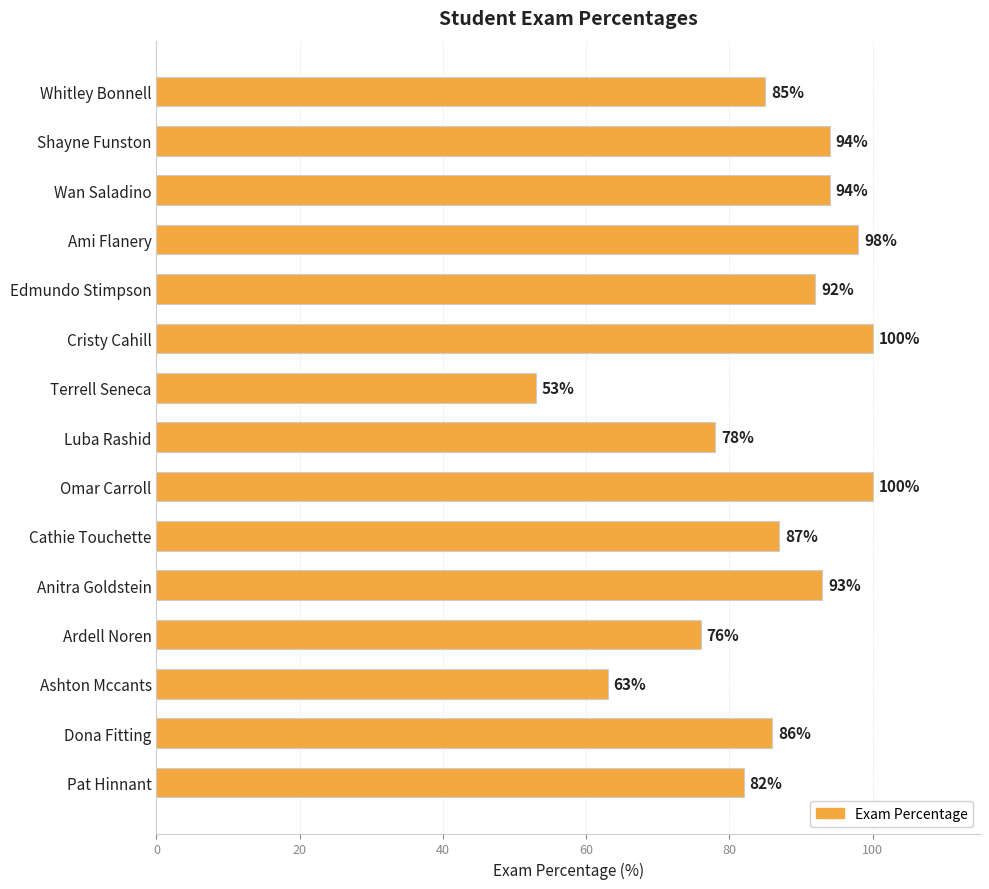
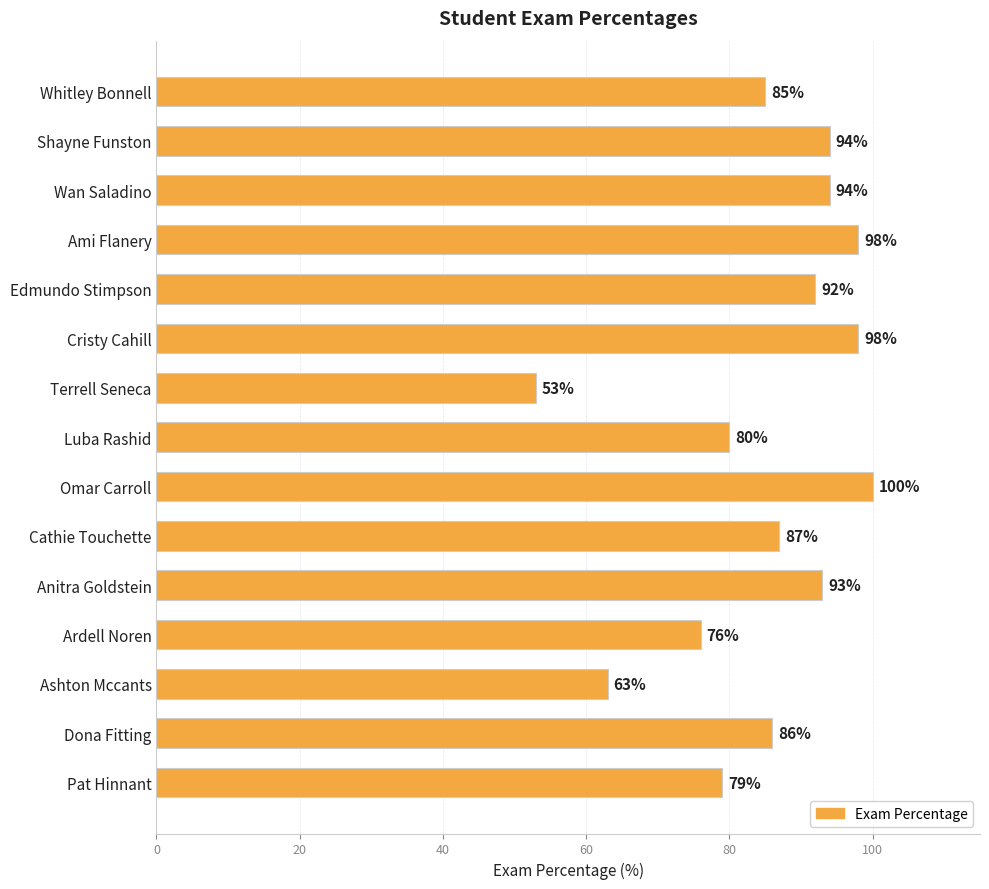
Cristy Cahill: 100% -> 98%
Luba Rashid: 78% -> 80%
Pat Hinnant: 82% -> 79%
